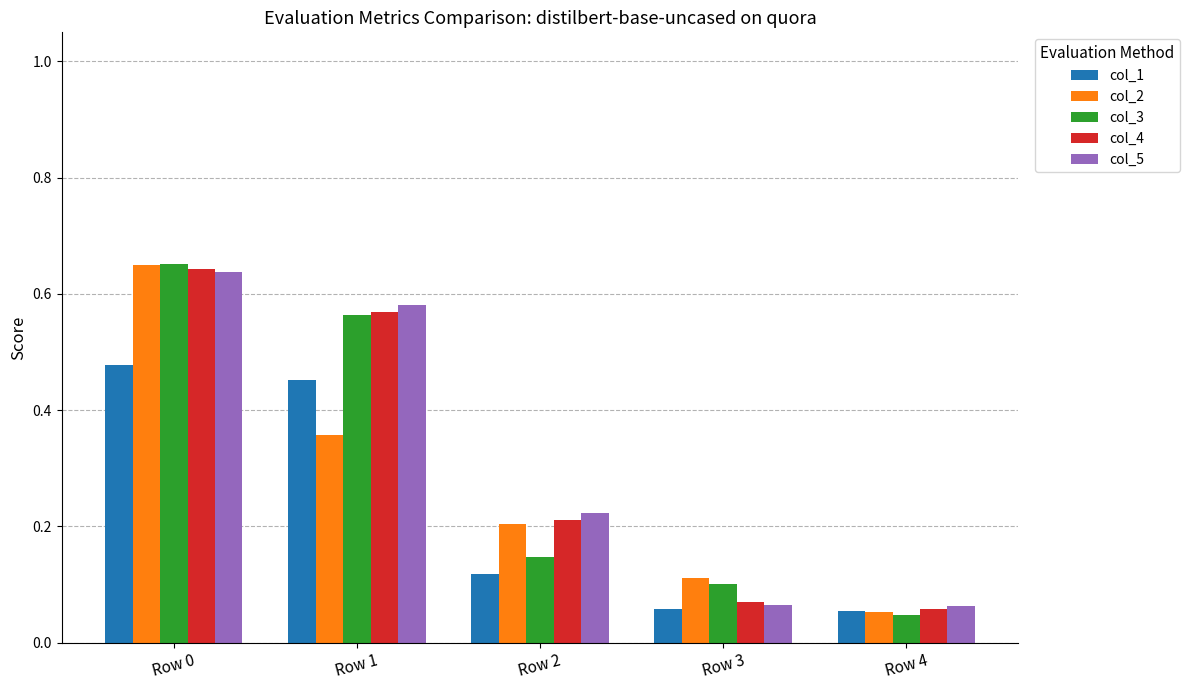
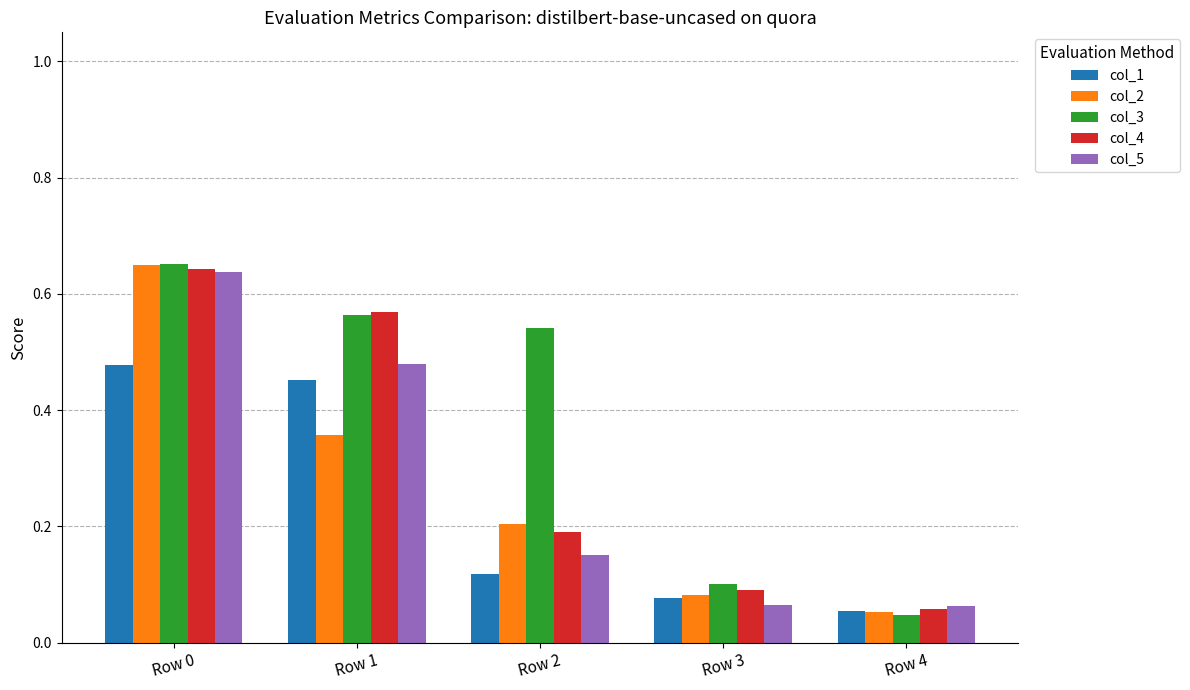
col_5, Row 1: 0.58 -> 0.48
col_3, Row 2: 0.15 -> 0.54
col_4, Row 2: 0.21 -> 0.19
col_5, Row 2: 0.22 -> 0.15
col_1, Row 3: 0.06 -> 0.08
col_2, Row 3: 0.11 -> 0.08
col_4, Row 3: 0.07 -> 0.09
